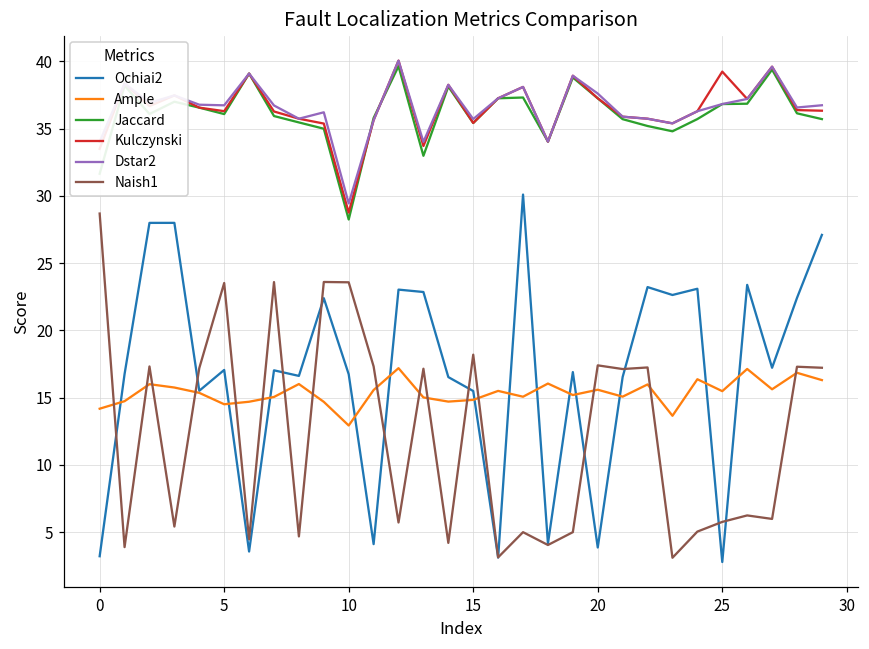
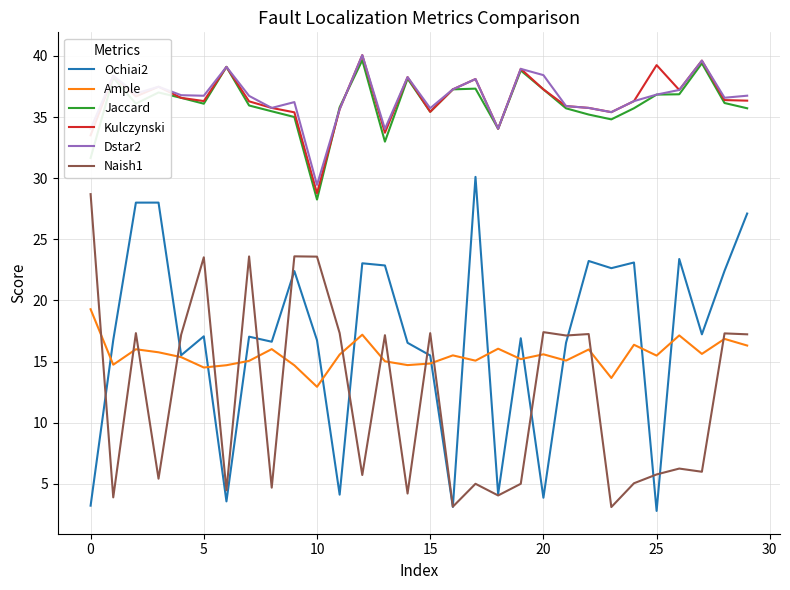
Ample, 0: 14.2 -> 19.3
Naish1, 15: 18.2 -> 17.3
Dstar2, 20: 37.6 -> 38.4
